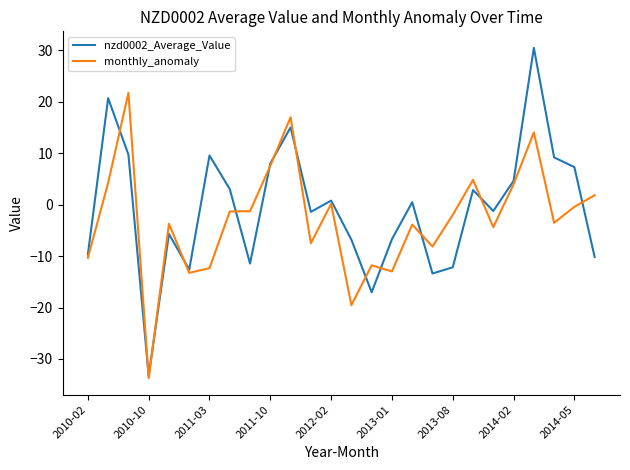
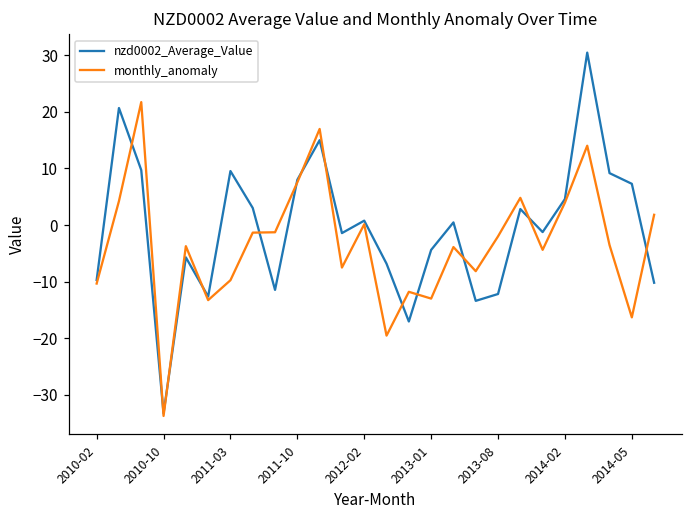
monthly_anomaly, 2011-03: -12 -> -10
nzd0002_Average_Value, 2013-01: -7 -> -4
monthly_anomaly, 2014-05: 0 -> -16
